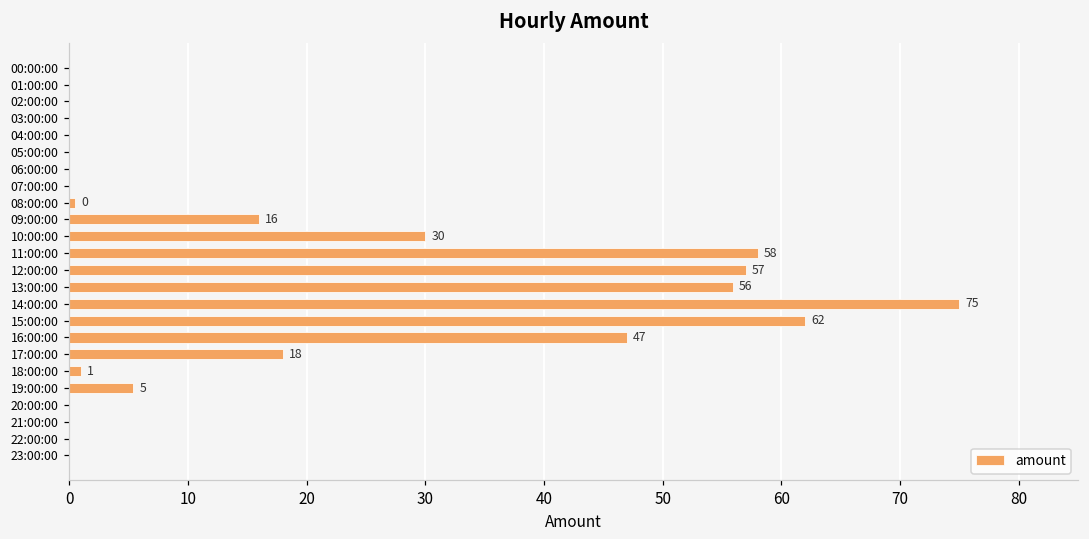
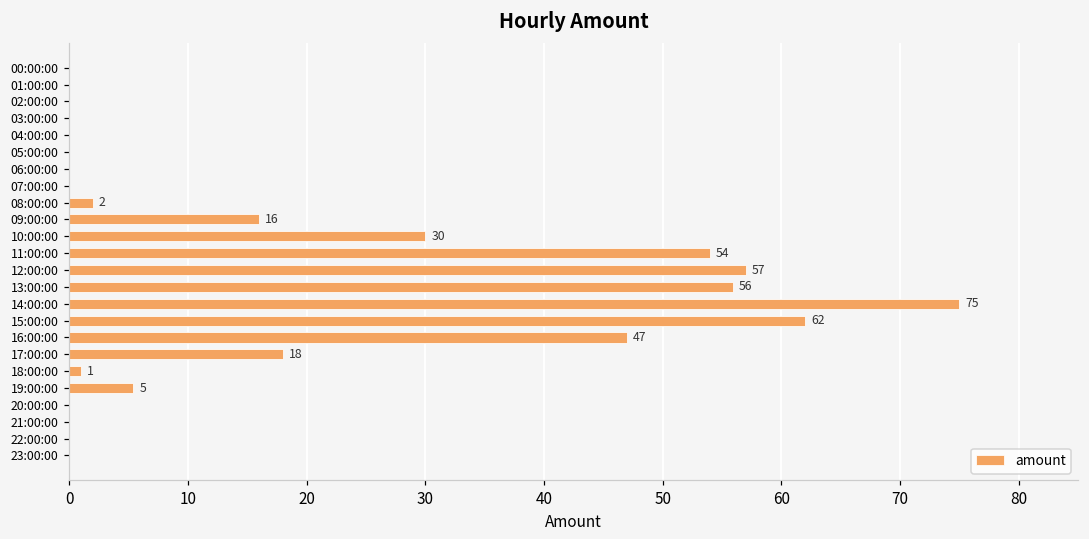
08:00:00: 0 -> 2
11:00:00: 58 -> 54
